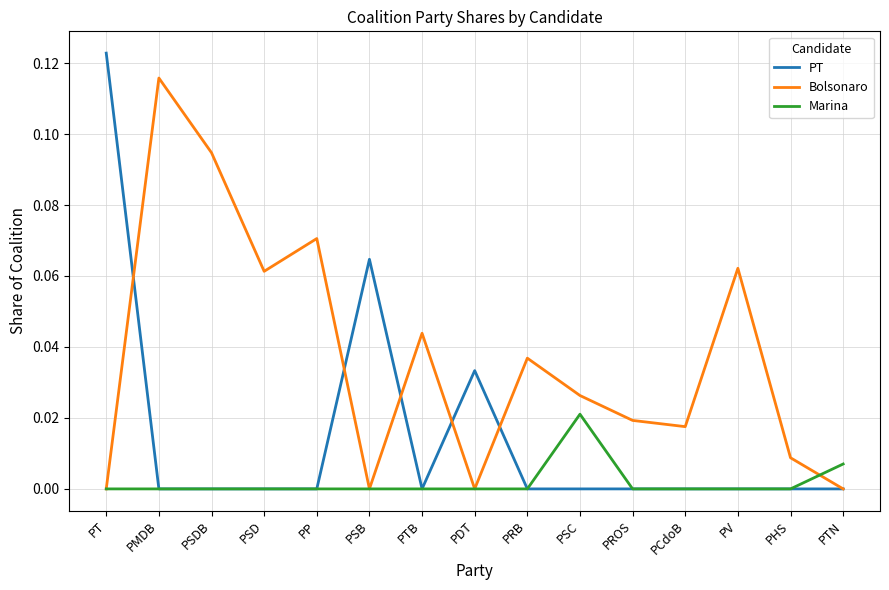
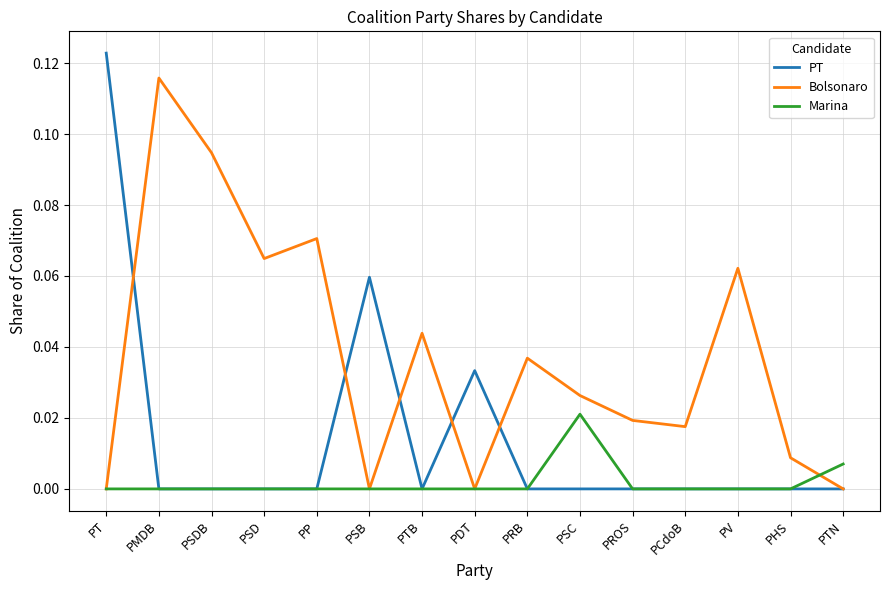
Bolsonaro, PSD: 0.061 -> 0.065
PT, PSB: 0.065 -> 0.060
